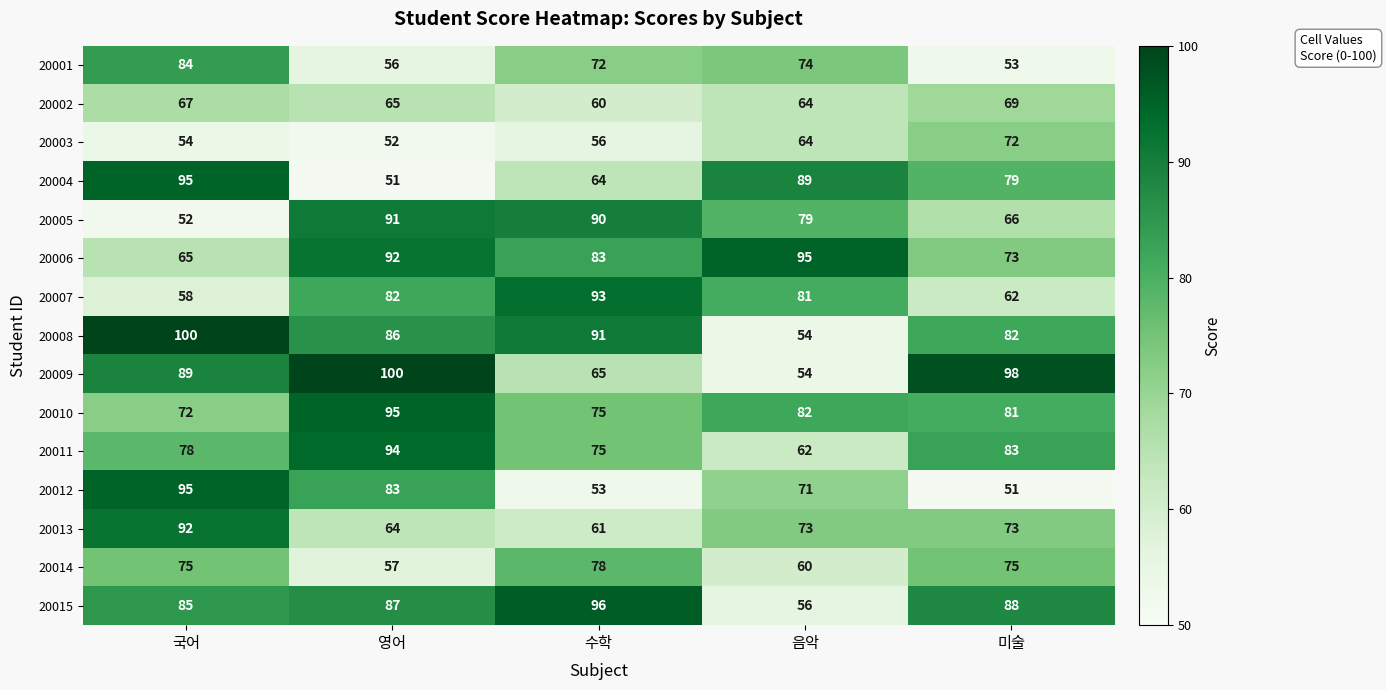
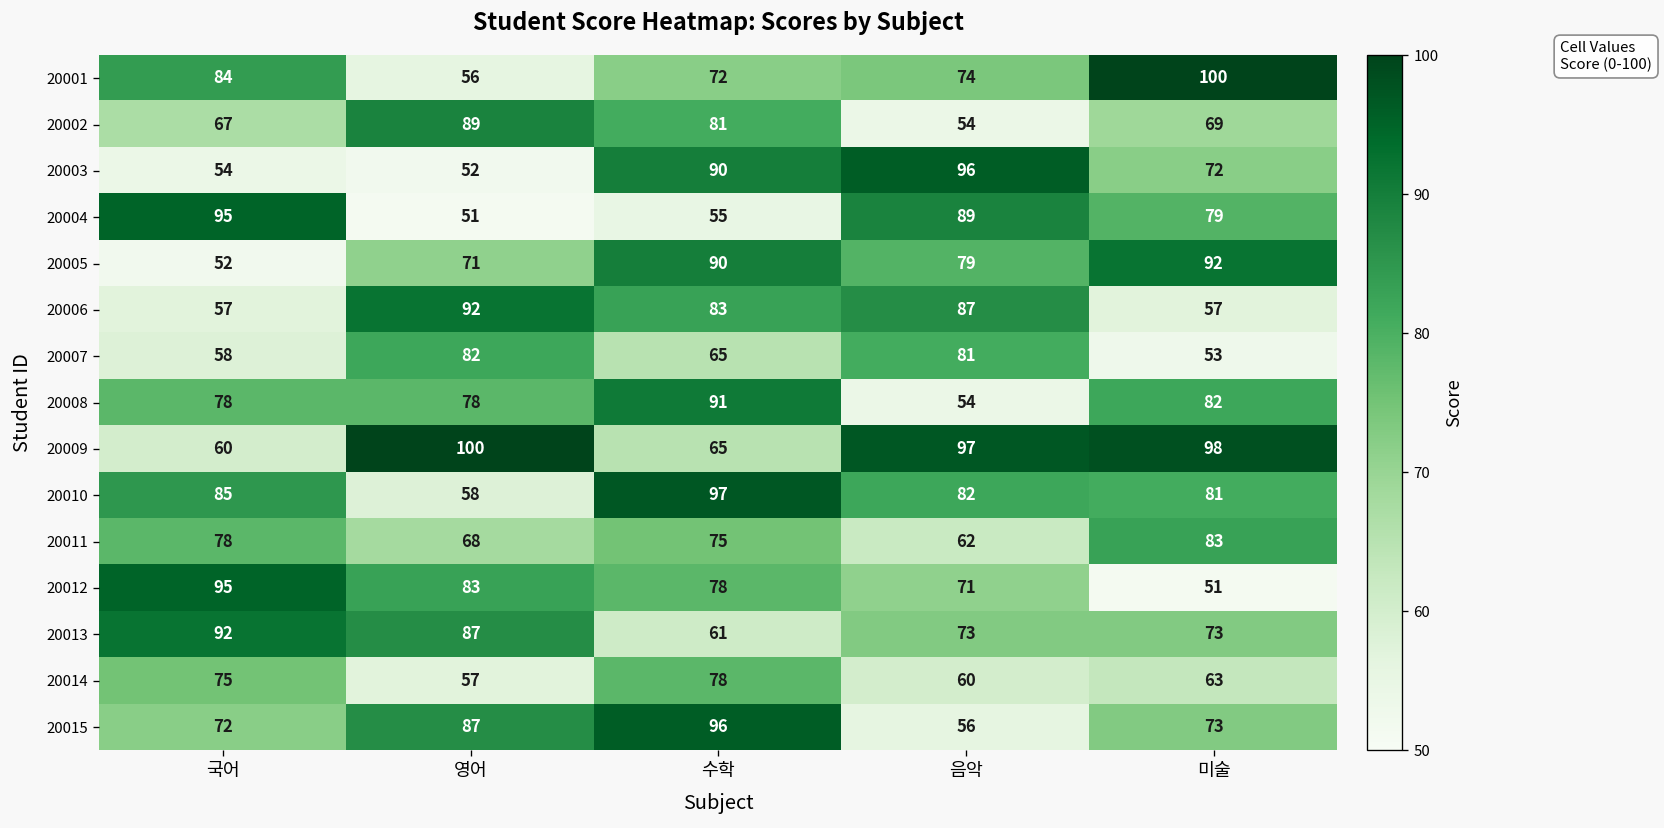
20001, 미술: 53 -> 100
20002, 영어: 65 -> 89
20002, 수학: 60 -> 81
20002, 음악: 64 -> 54
20003, 수학: 56 -> 90
20003, 음악: 64 -> 96
20004, 수학: 64 -> 55
20005, 영어: 91 -> 71
20005, 미술: 66 -> 92
20006, 국어: 65 -> 57
20006, 음악: 95 -> 87
20006, 미술: 73 -> 57
20007, 수학: 93 -> 65
20007, 미술: 62 -> 53
20008, 국어: 100 -> 78
20008, 영어: 86 -> 78
20009, 국어: 89 -> 60
20009, 음악: 54 -> 97
20010, 국어: 72 -> 85
20010, 영어: 95 -> 58
20010, 수학: 75 -> 97
20011, 영어: 94 -> 68
20012, 수학: 53 -> 78
20013, 영어: 64 -> 87
20014, 미술: 75 -> 63
20015, 국어: 85 -> 72
20015, 미술: 88 -> 73
